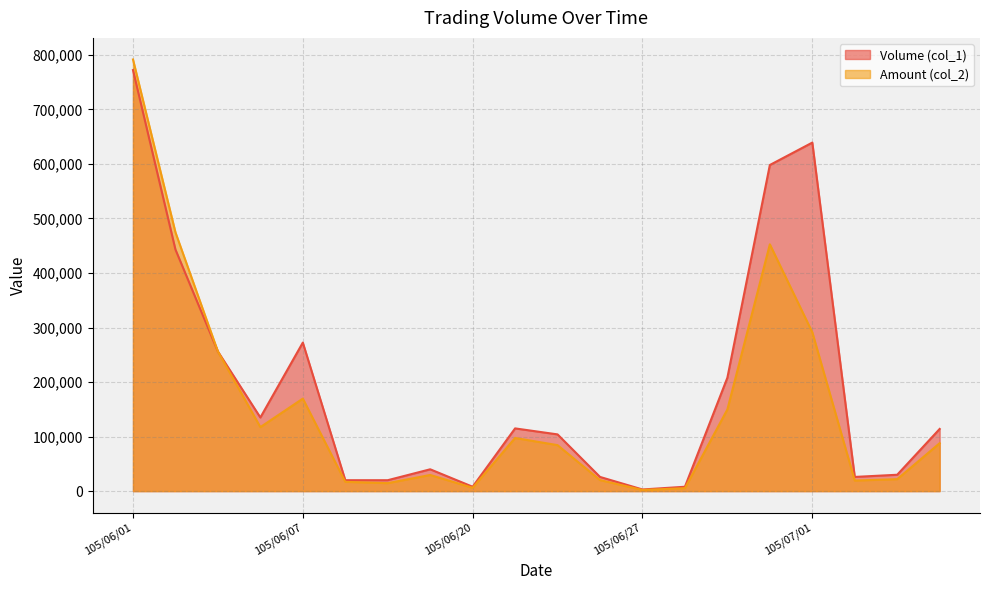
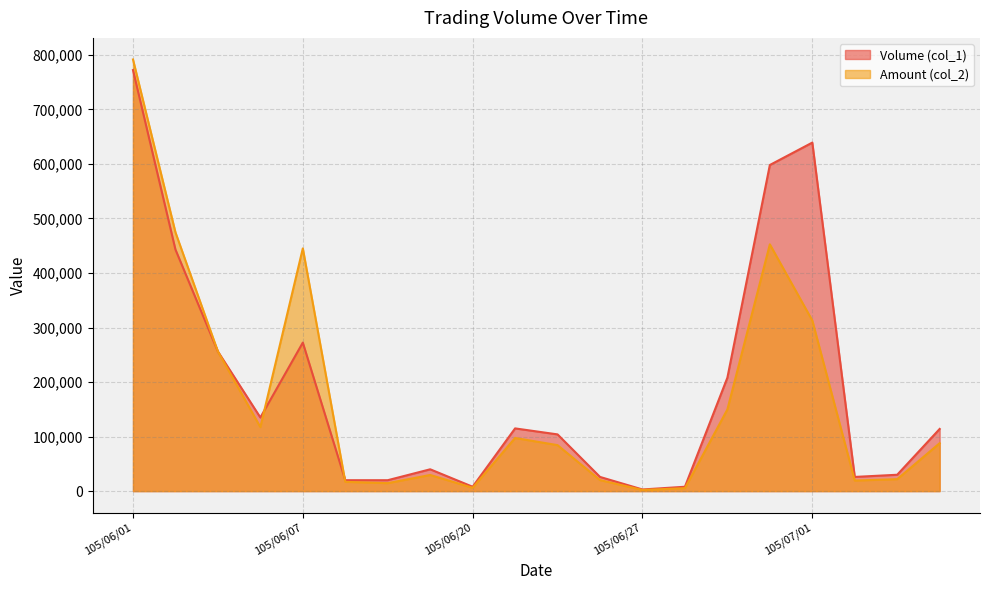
Amount (col_2), 105/06/07: 170,000 -> 450,000
Amount (col_2), 105/07/01: 290,000 -> 310,000
